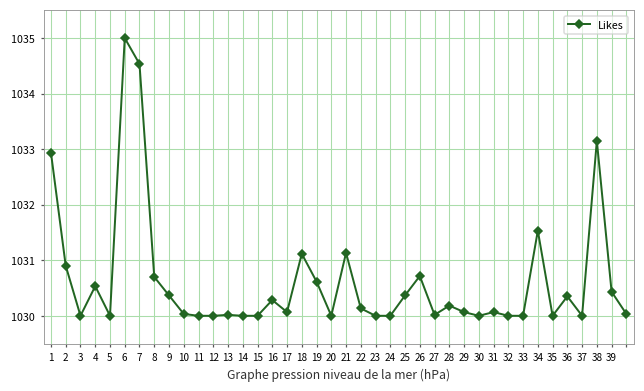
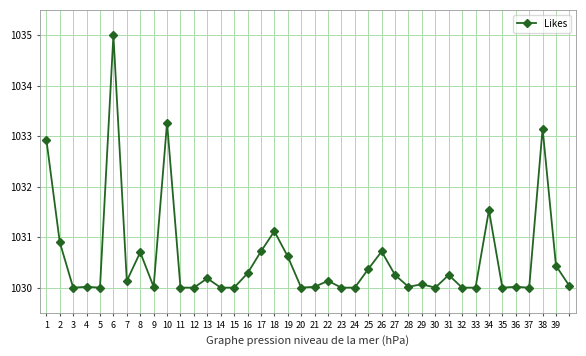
4: 1030.5 -> 1030.0
7: 1034.5 -> 1030.1
9: 1030.4 -> 1030.0
10: 1030.0 -> 1033.3
13: 1030.0 -> 1030.2
17: 1030.1 -> 1030.7
21: 1031.1 -> 1030.0
27: 1030.0 -> 1030.3
28: 1030.2 -> 1030.0
31: 1030.1 -> 1030.3
36: 1030.4 -> 1030.0
